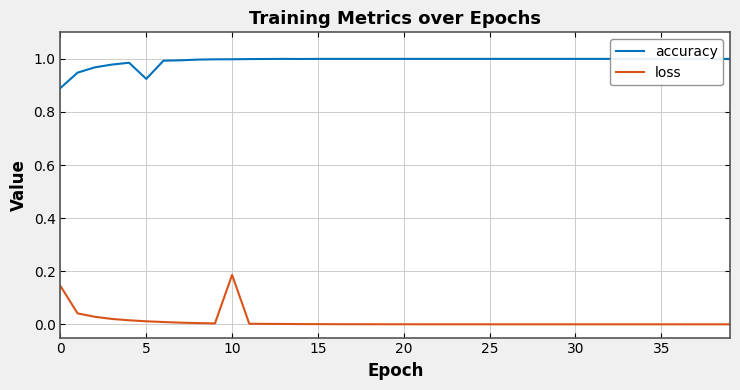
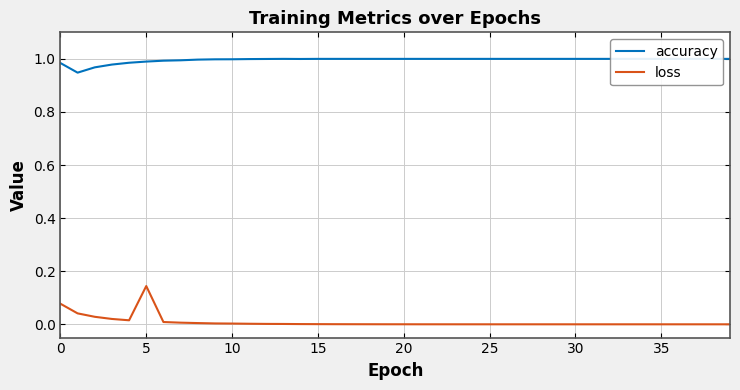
accuracy, 0: 0.89 -> 0.98
loss, 0: 0.14 -> 0.08
accuracy, 5: 0.92 -> 0.99
loss, 5: 0.01 -> 0.14
loss, 10: 0.19 -> 0.00
